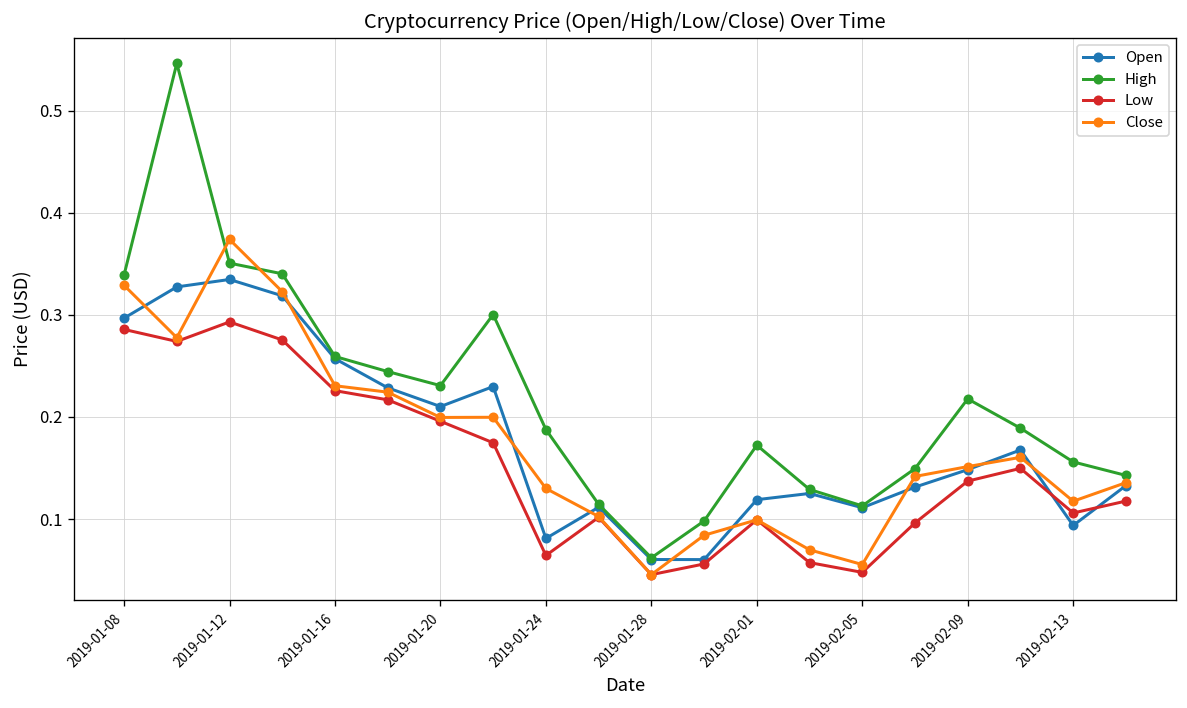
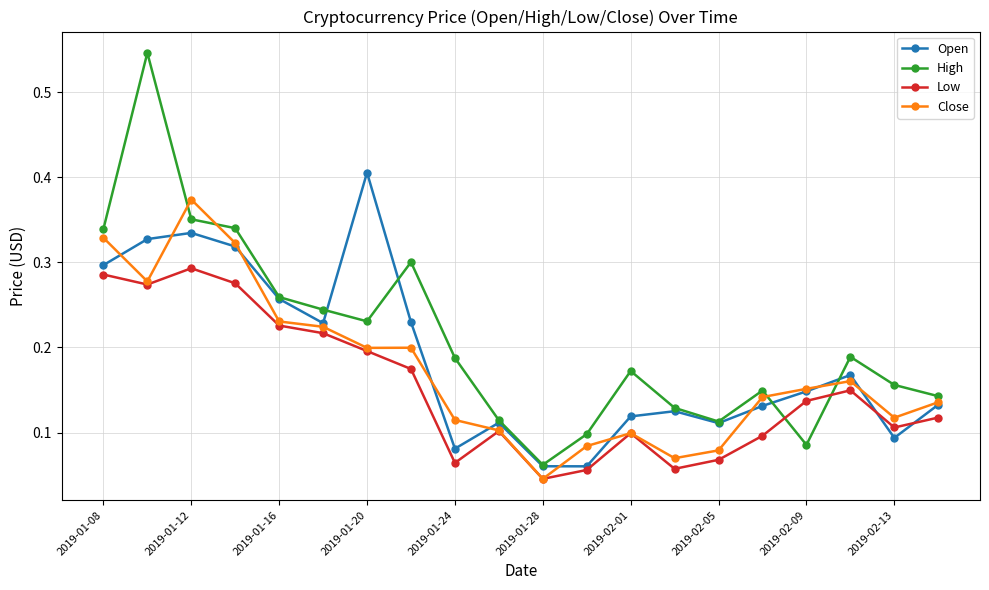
Open, 2019-01-20: 0.21 -> 0.41
Close, 2019-01-24: 0.13 -> 0.11
Low, 2019-02-05: 0.05 -> 0.07
Close, 2019-02-05: 0.06 -> 0.08
High, 2019-02-09: 0.22 -> 0.09
